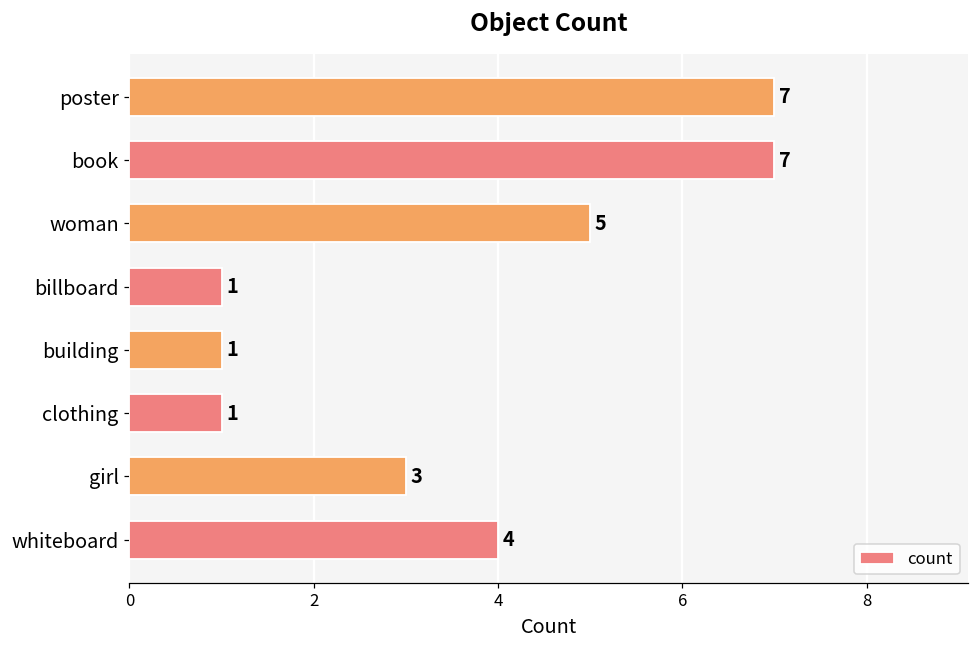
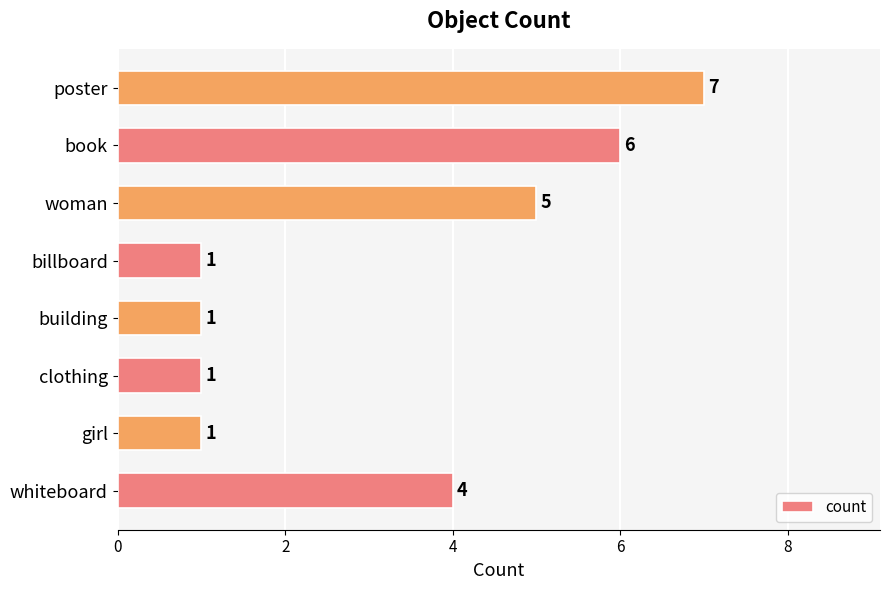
book: 7 -> 6
girl: 3 -> 1
